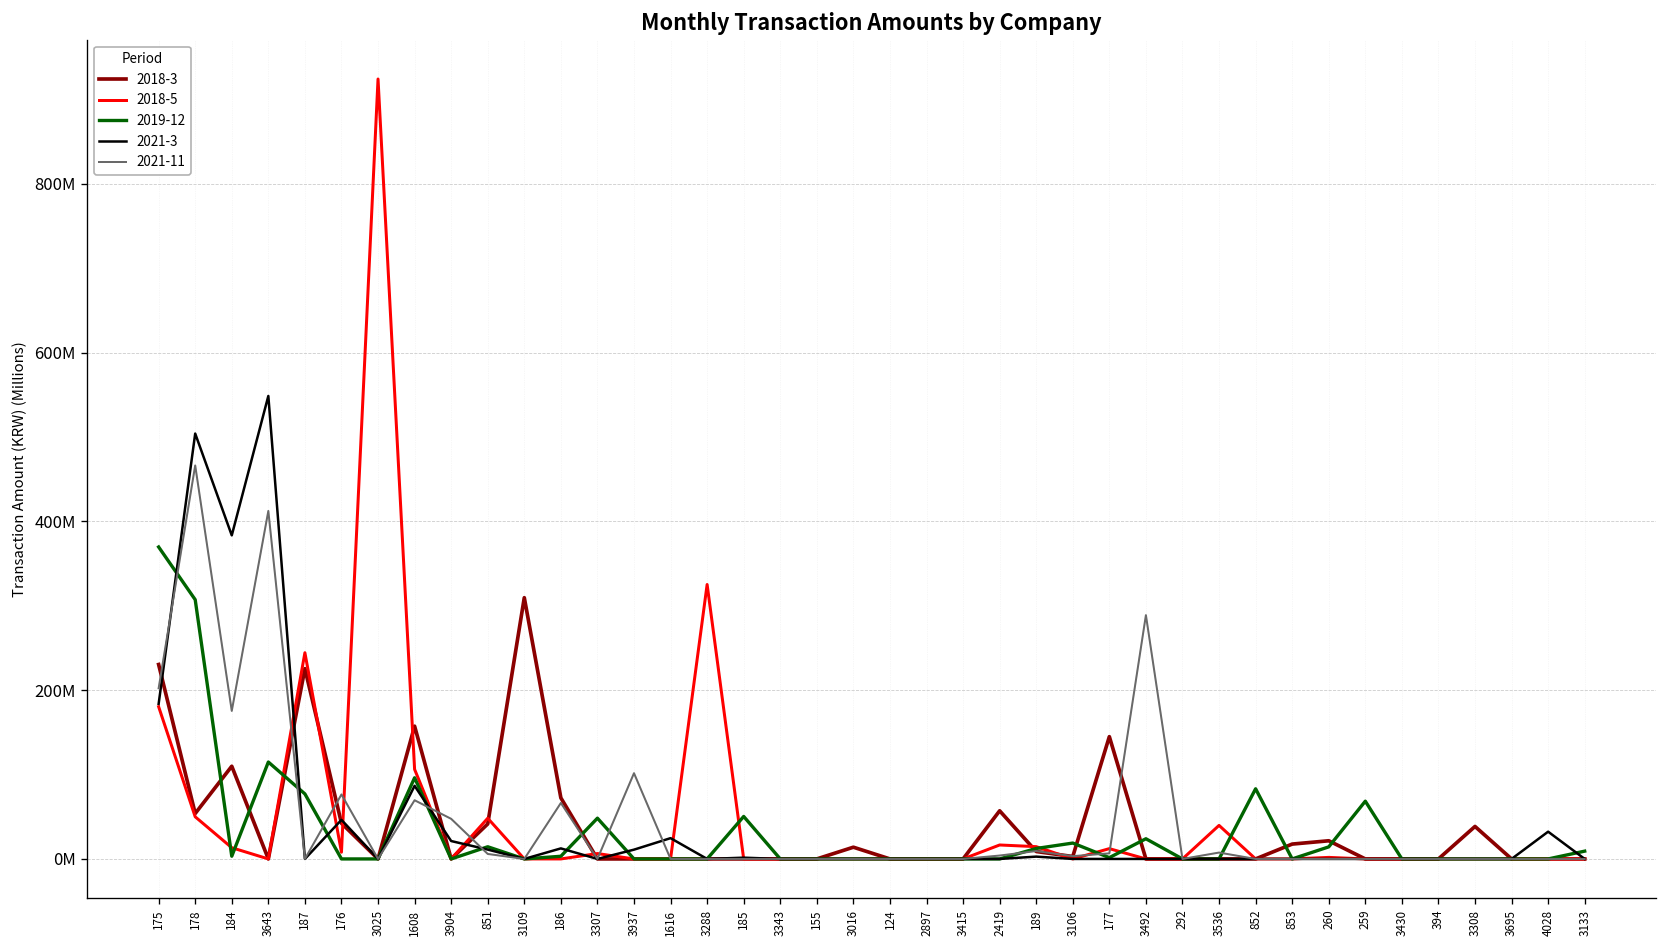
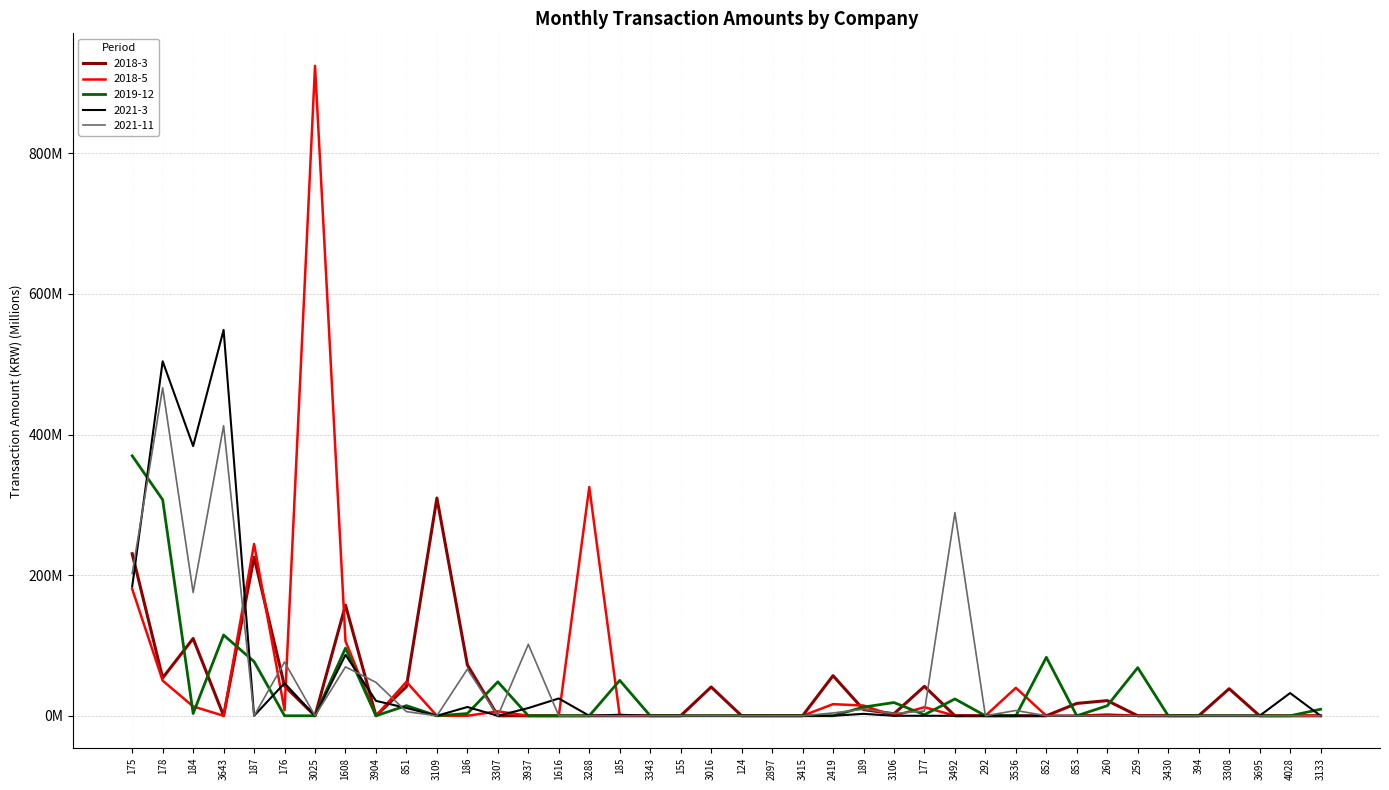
2018-3, 3016: 10000000 -> 40000000
2018-3, 177: 140000000 -> 40000000
